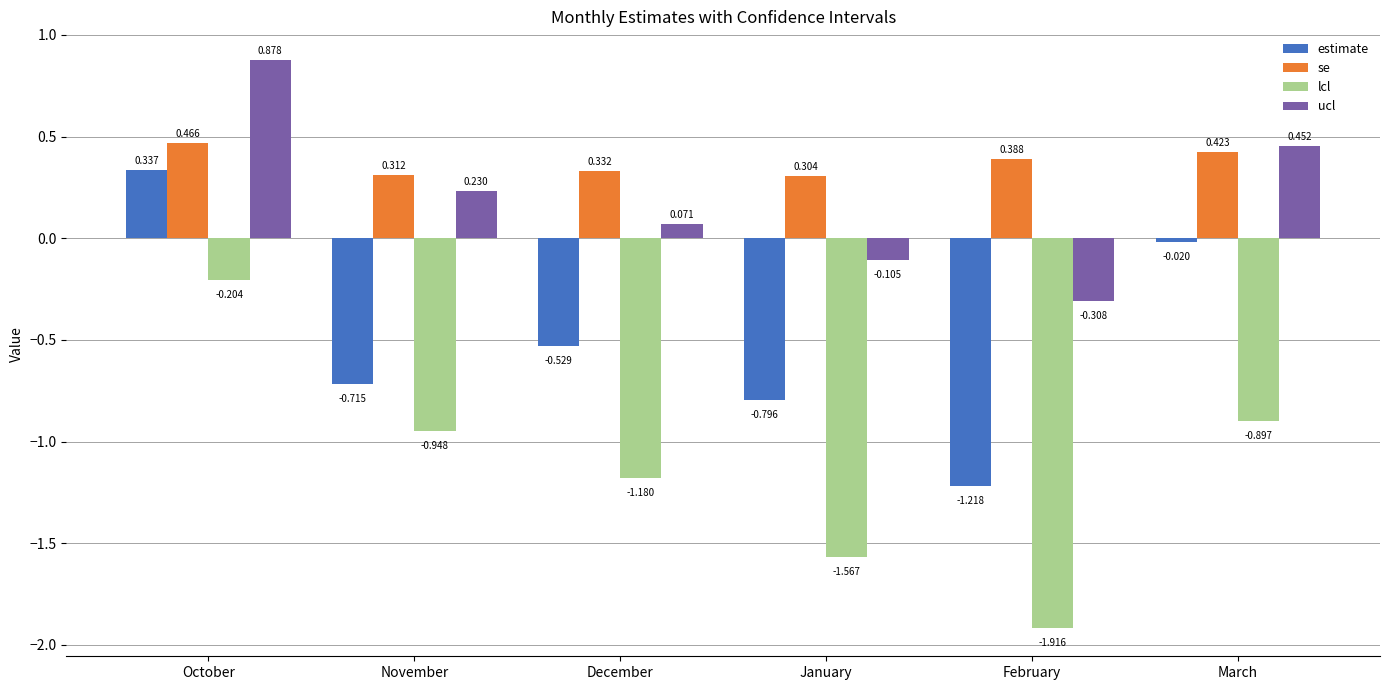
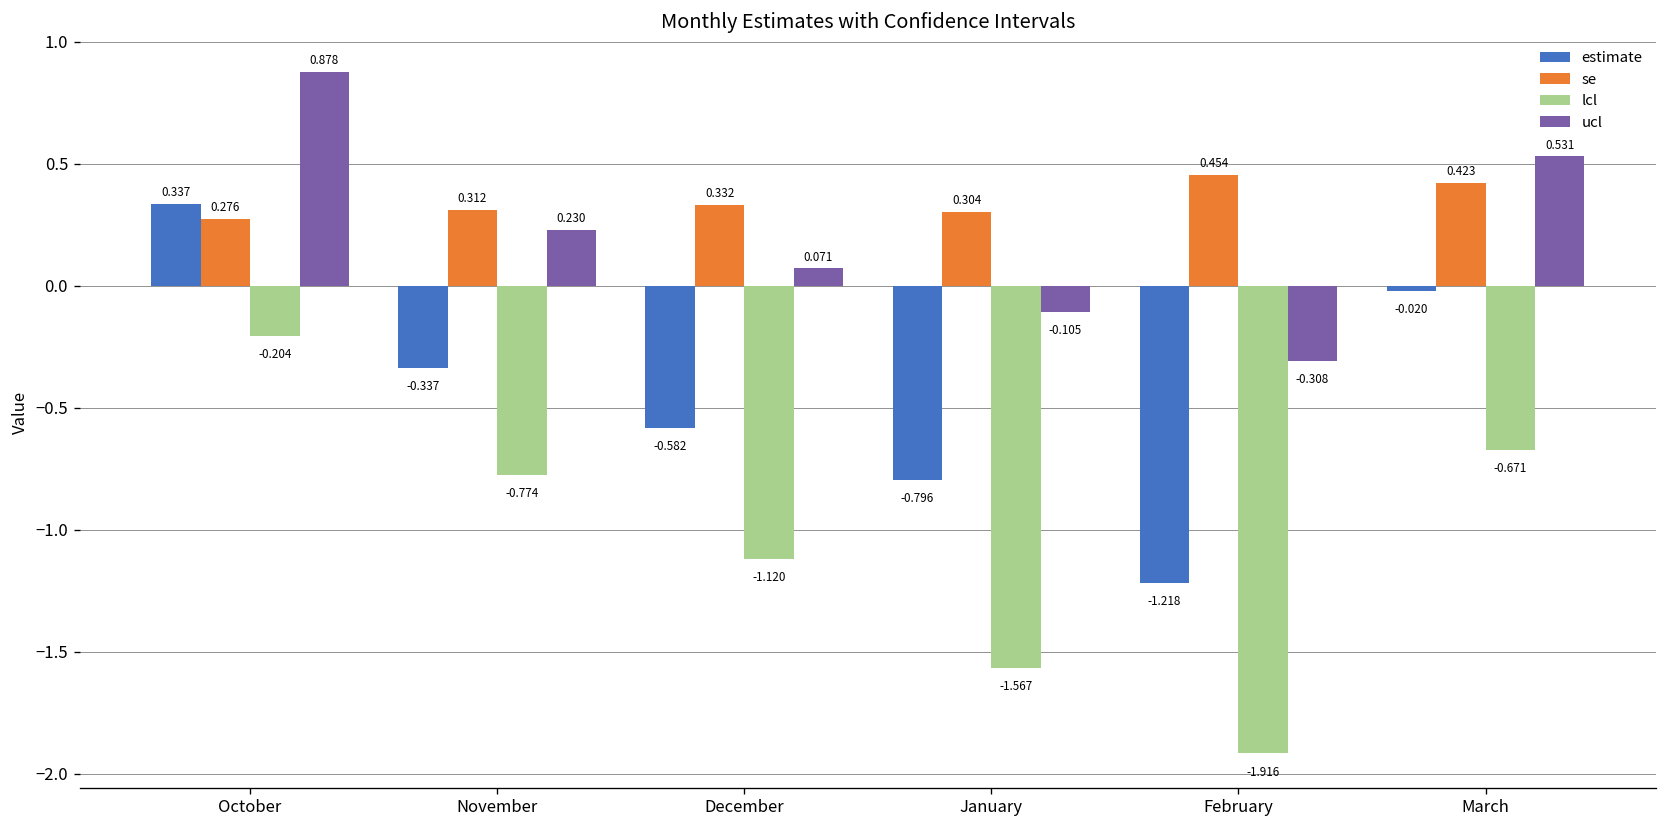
se, October: 0.466 -> 0.276
estimate, November: -0.715 -> -0.337
lcl, November: -0.948 -> -0.774
estimate, December: -0.529 -> -0.582
lcl, December: -1.180 -> -1.120
se, February: 0.388 -> 0.454
lcl, March: -0.897 -> -0.671
ucl, March: 0.452 -> 0.531
